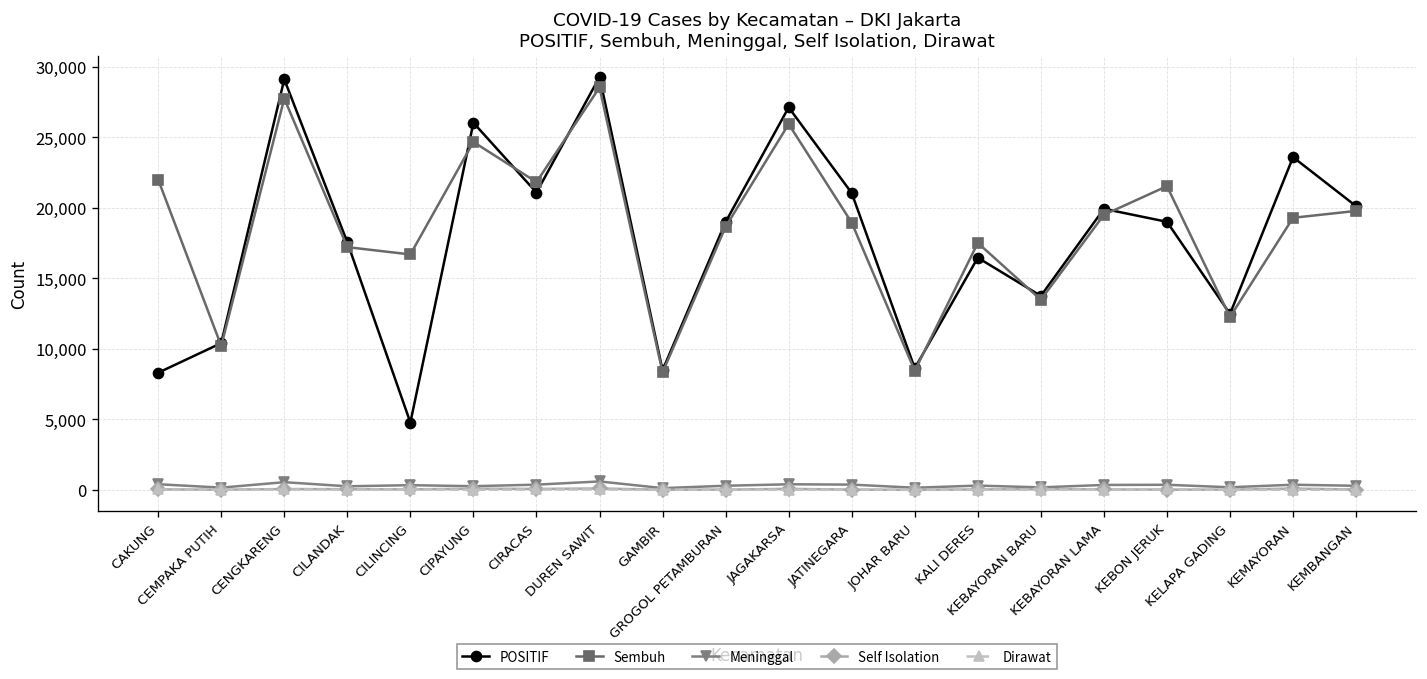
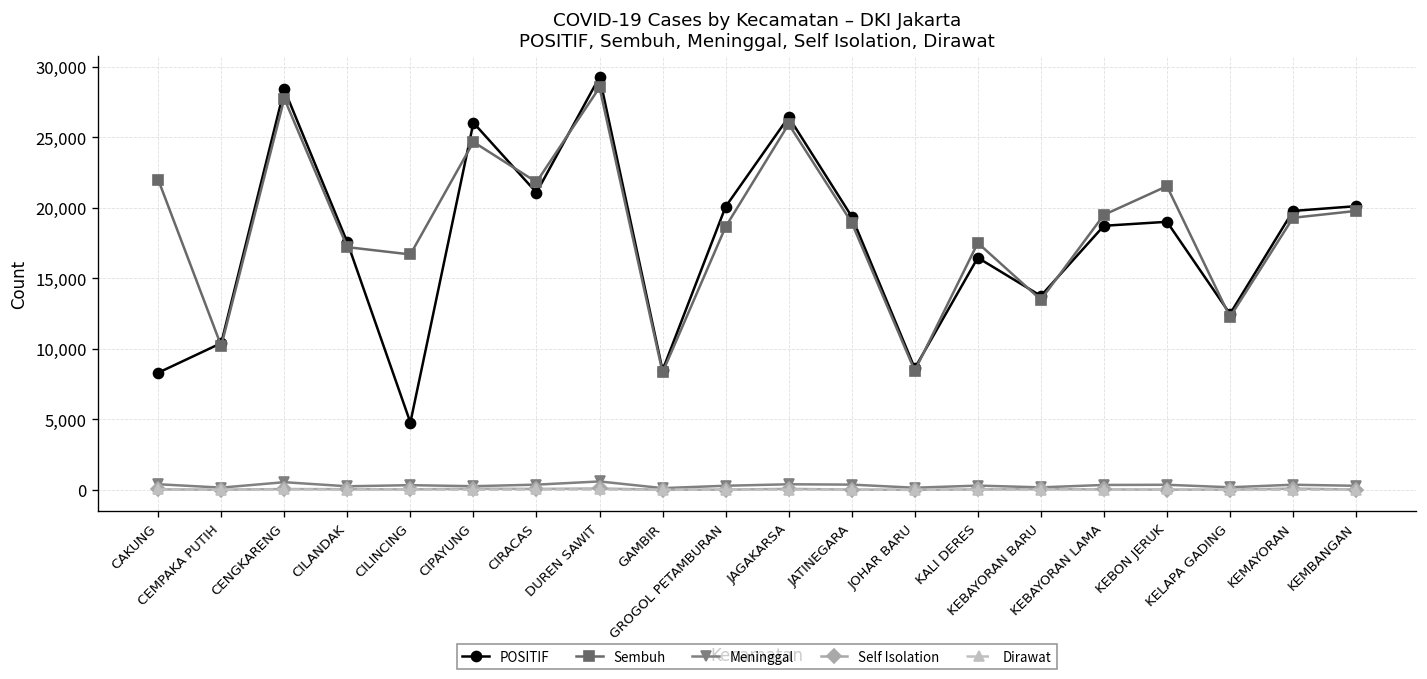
POSITIF, CENGKARENG: 29,100 -> 28,400
POSITIF, GROGOL PETAMBURAN: 19,000 -> 20,100
POSITIF, JAGAKARSA: 27,100 -> 26,500
POSITIF, JATINEGARA: 21,100 -> 19,400
POSITIF, KEBAYORAN LAMA: 19,900 -> 18,700
POSITIF, KEMAYORAN: 23,600 -> 19,800
